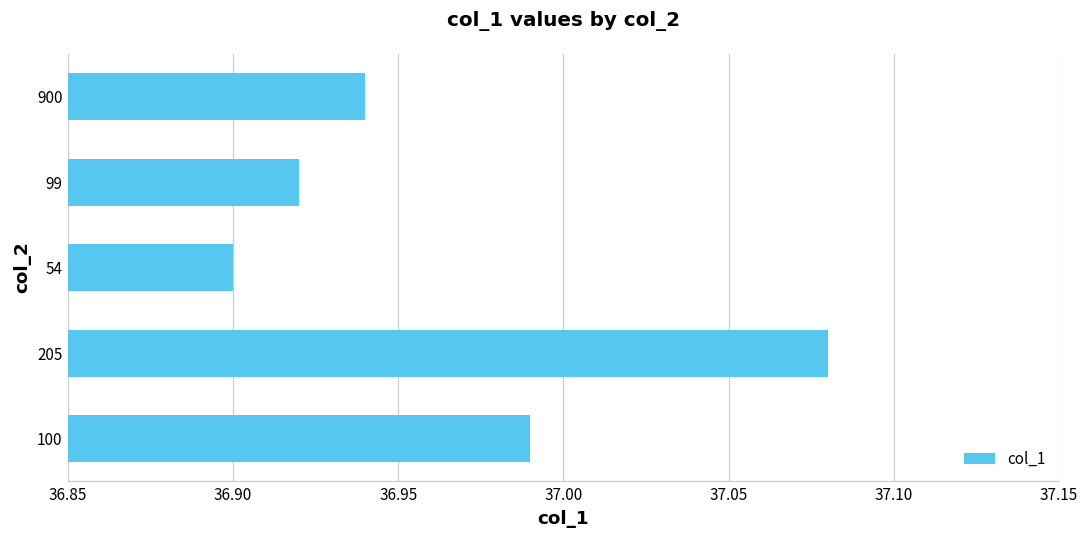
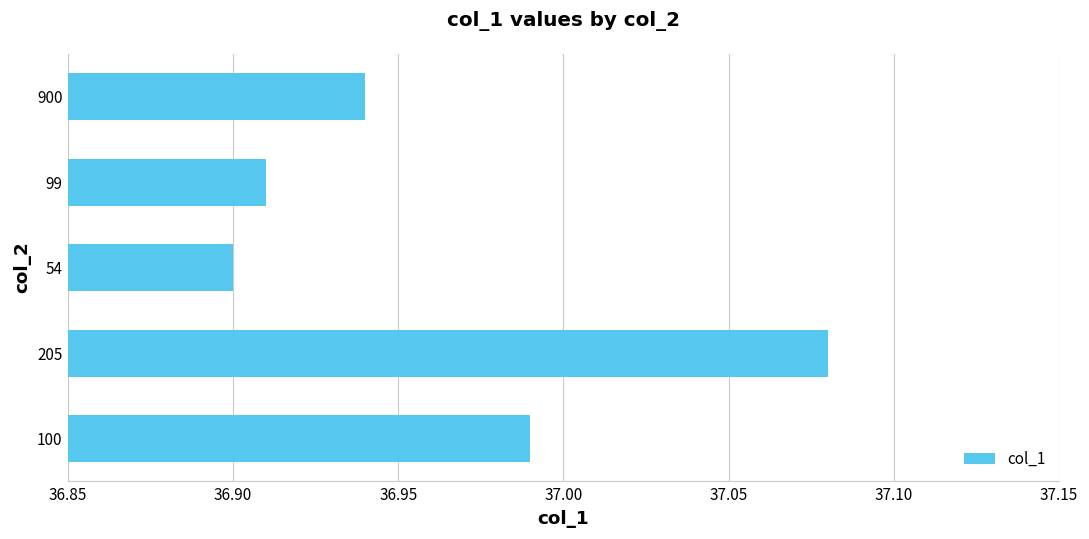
99: 36.92 -> 36.91
